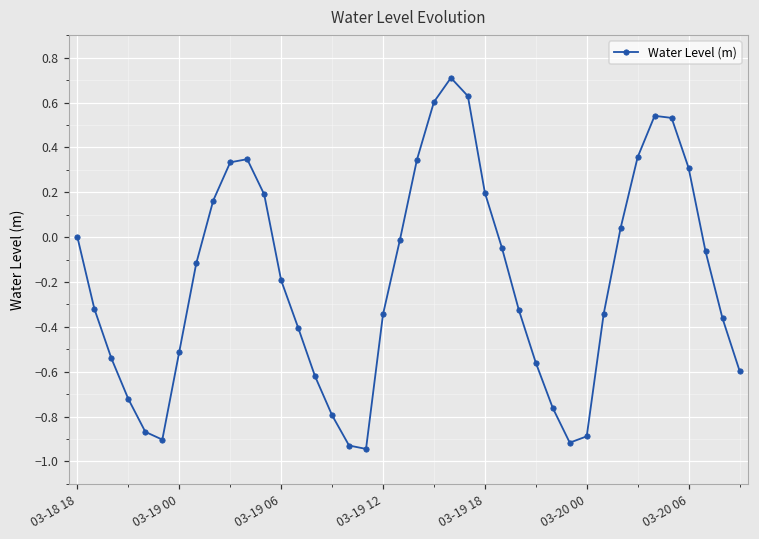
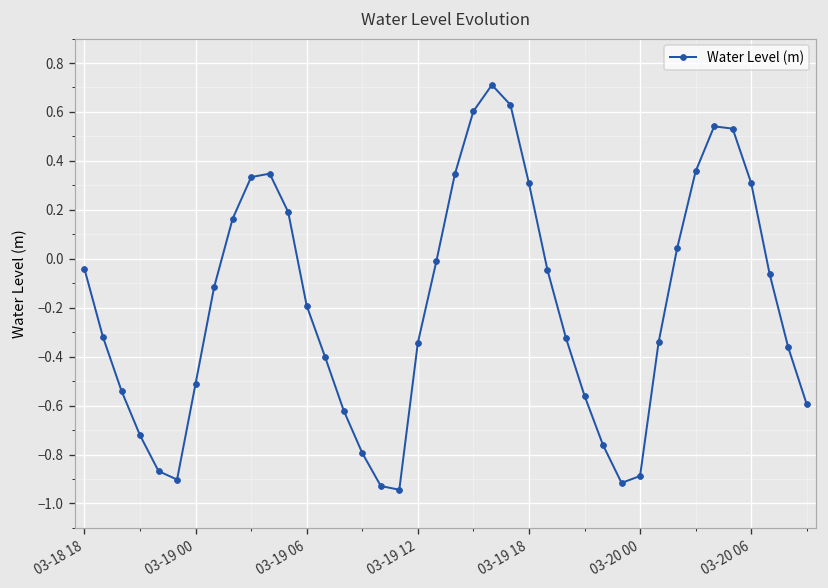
03-18 18: 0.00 -> -0.04
03-19 18: 0.20 -> 0.31
